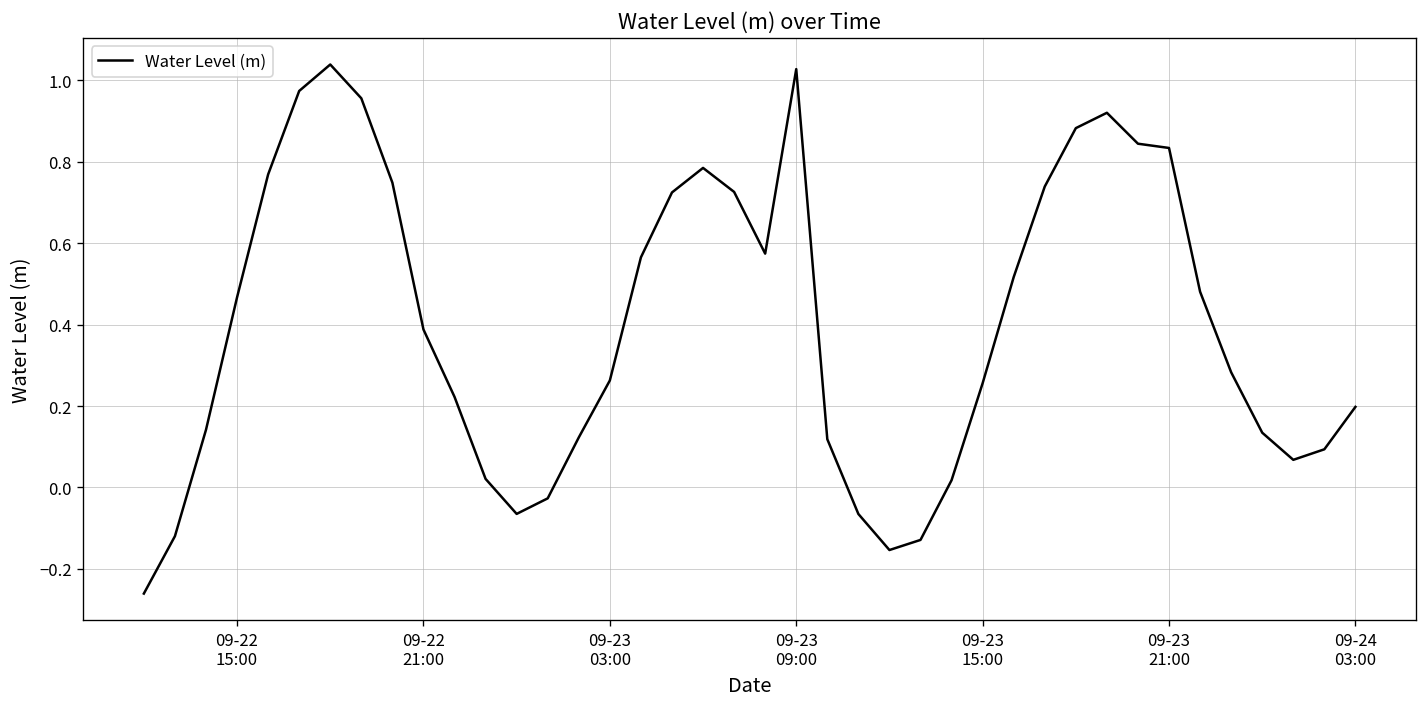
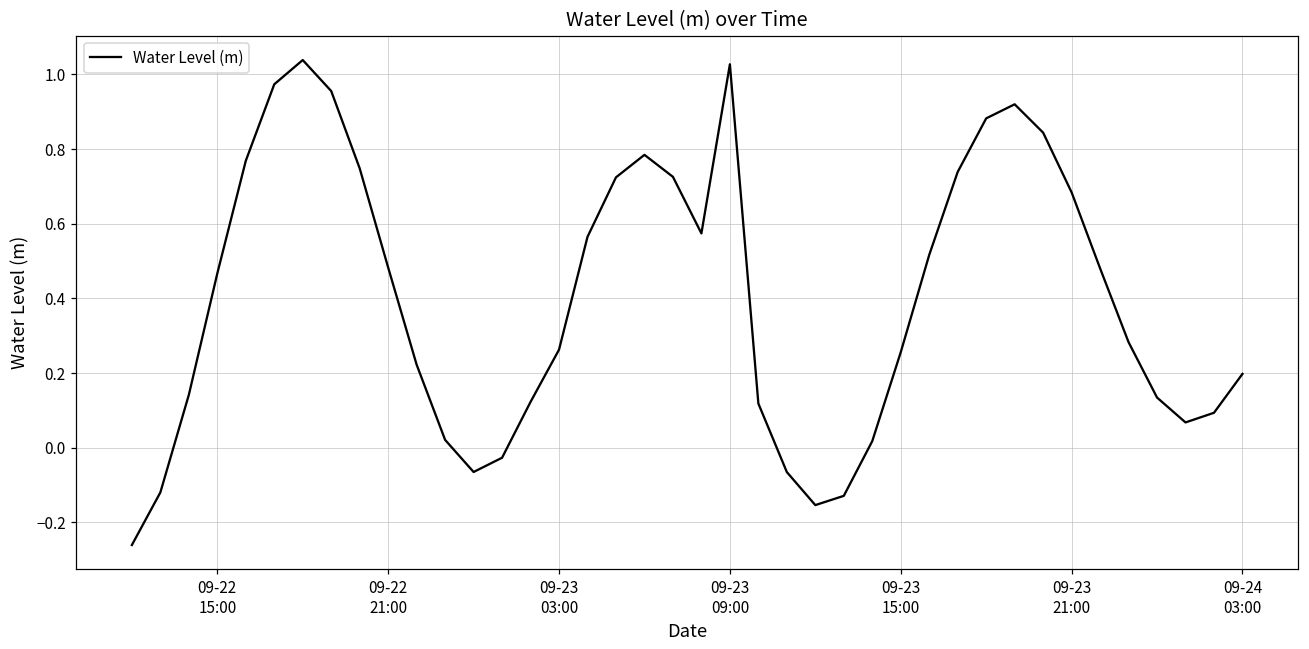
09-22 21:00: 0.39 -> 0.48
09-23 21:00: 0.83 -> 0.68
